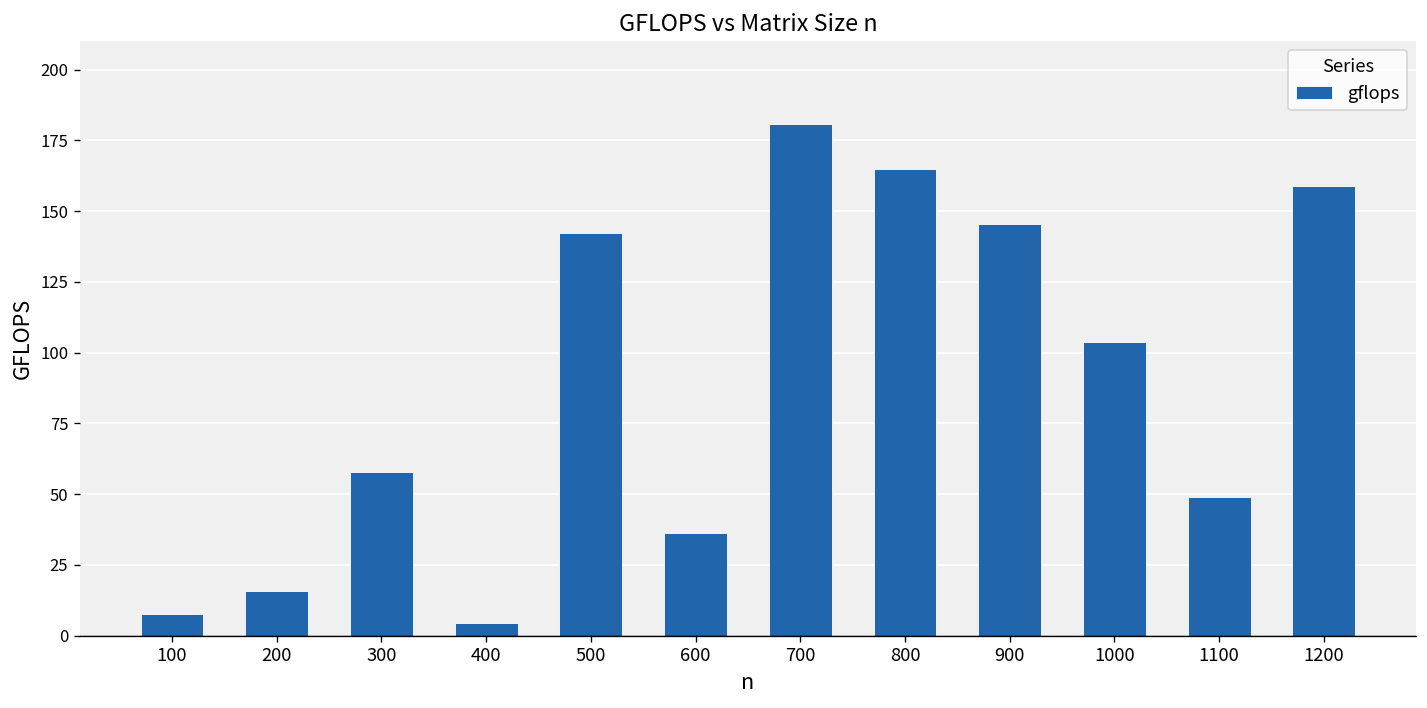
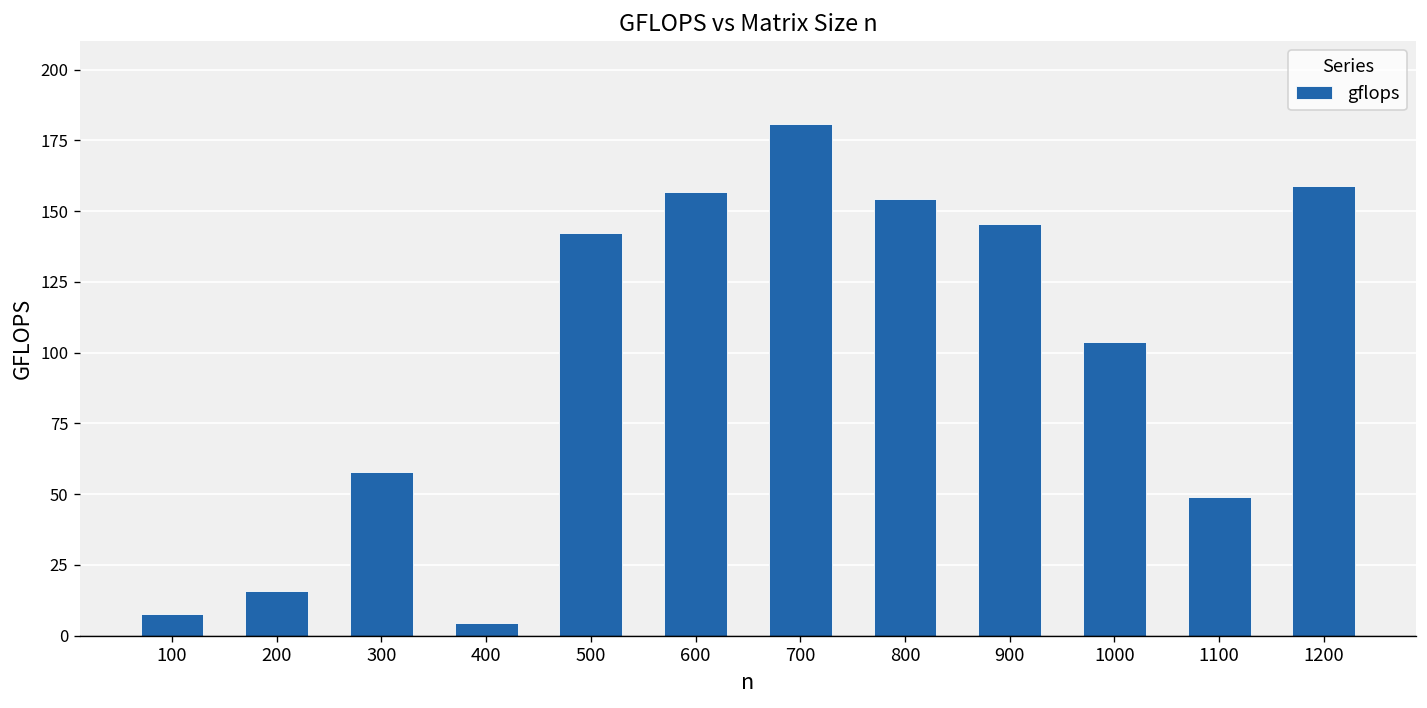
600: 36 -> 157
800: 165 -> 154
